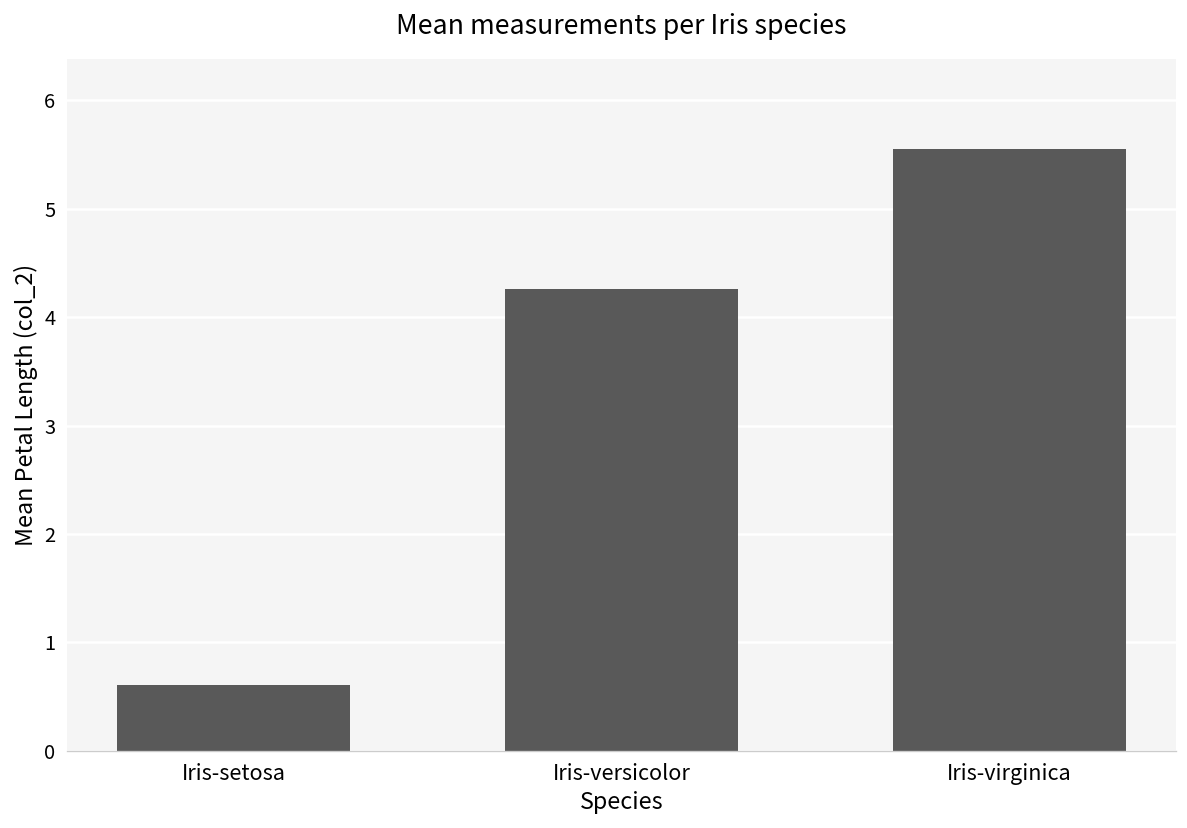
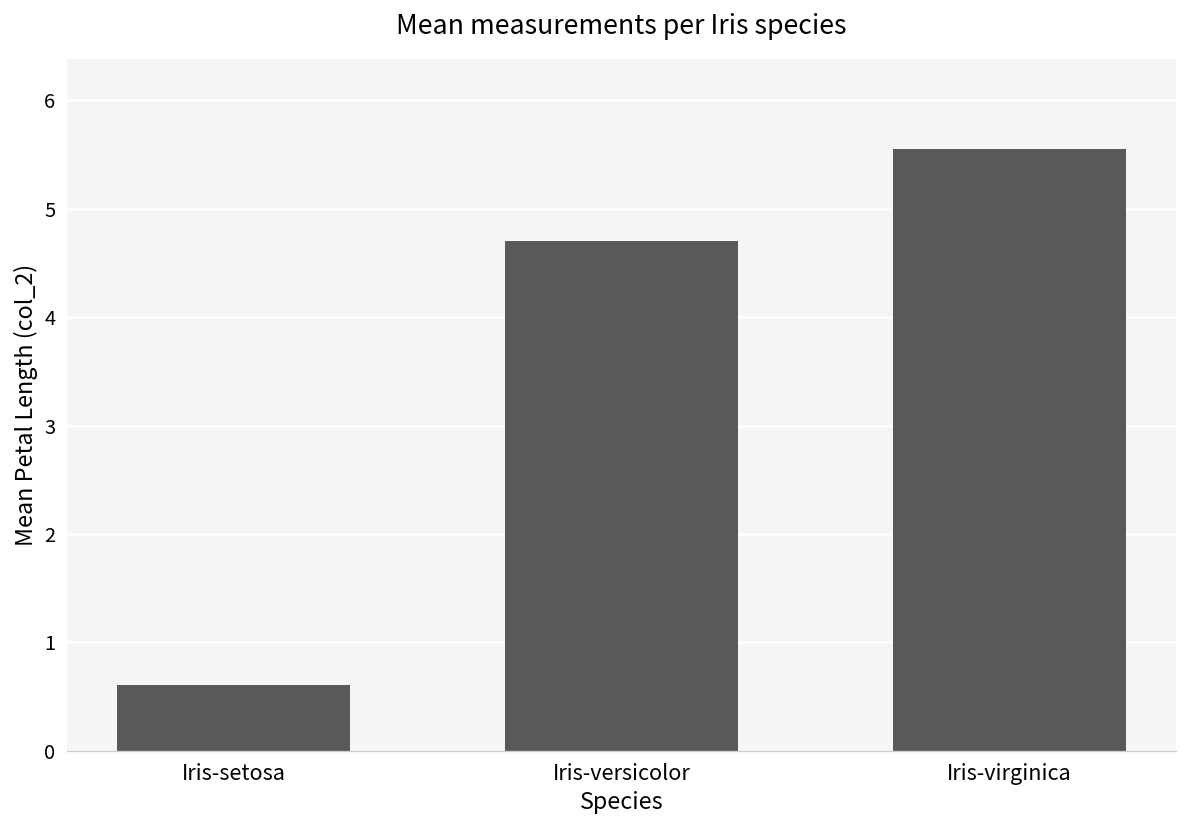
Iris-versicolor: 4.3 -> 4.7
